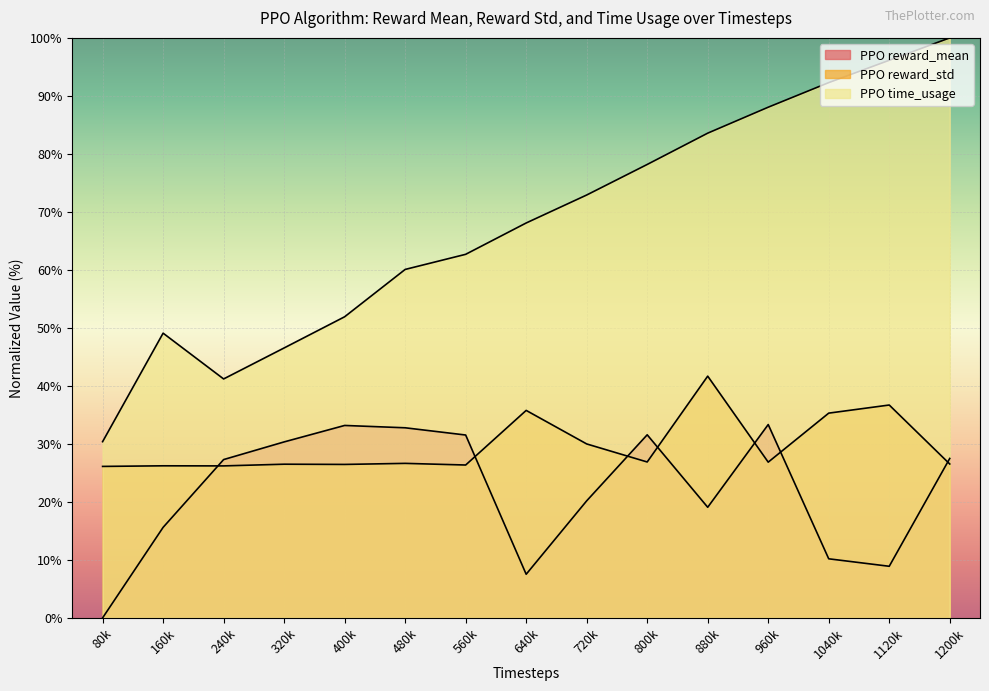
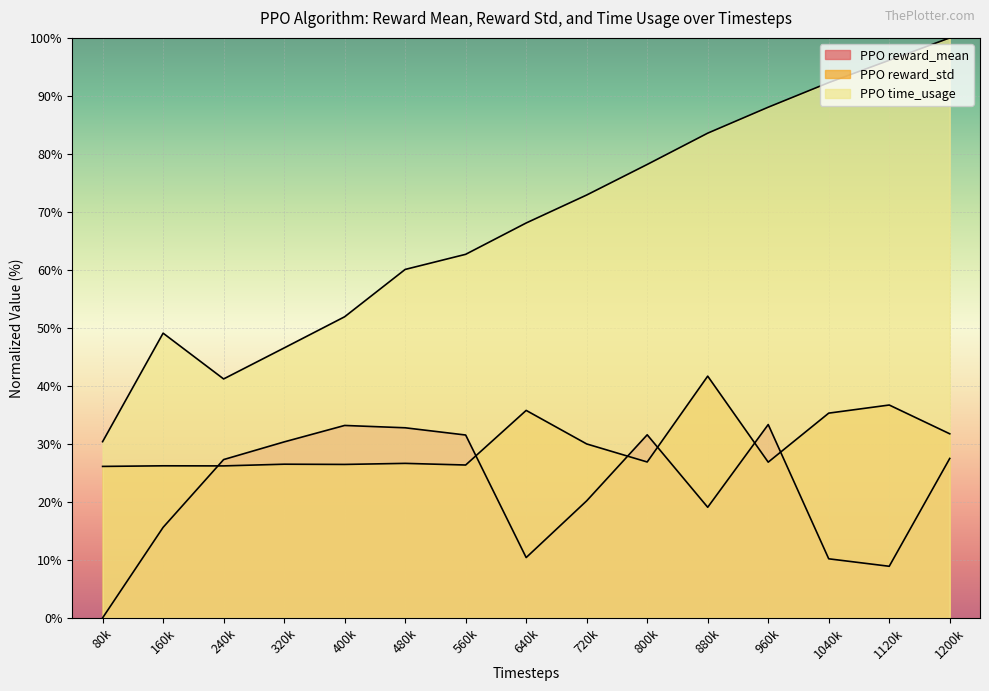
PPO reward_mean, 640k: 8% -> 10%
PPO reward_std, 1200k: 27% -> 32%
